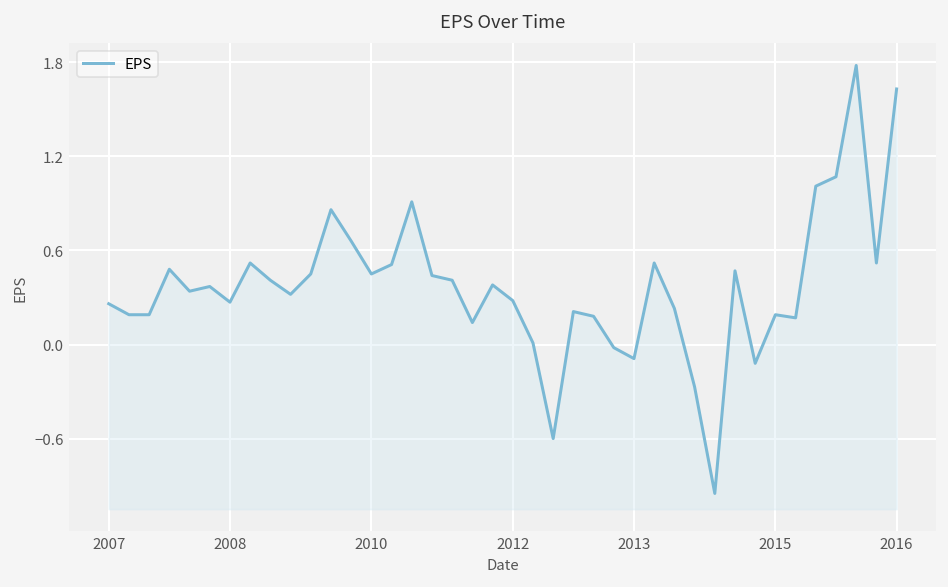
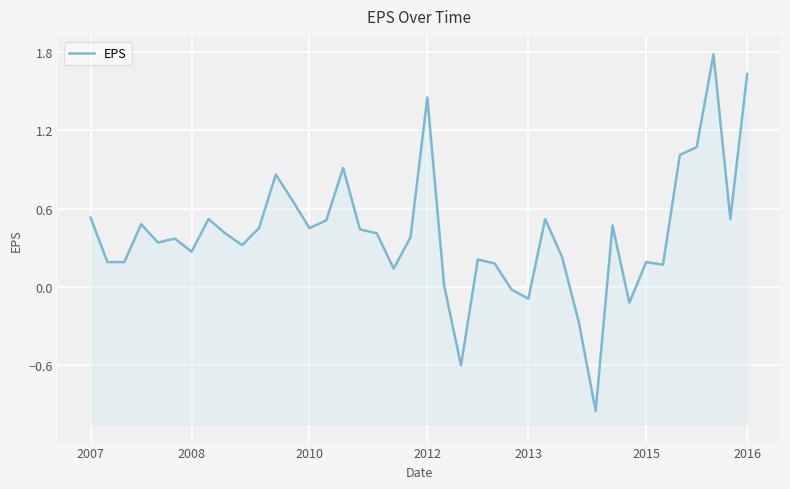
2007: 0.26 -> 0.53
2012: 0.28 -> 1.45
